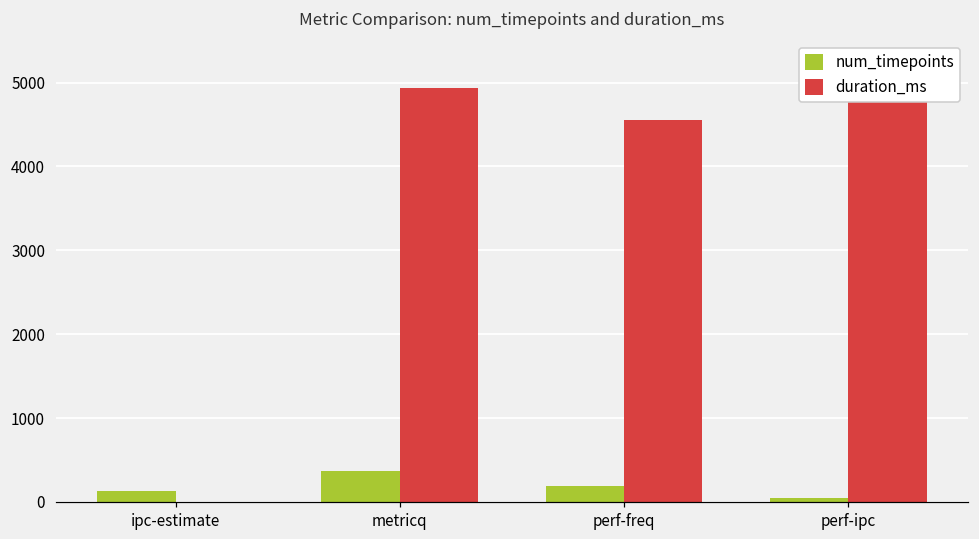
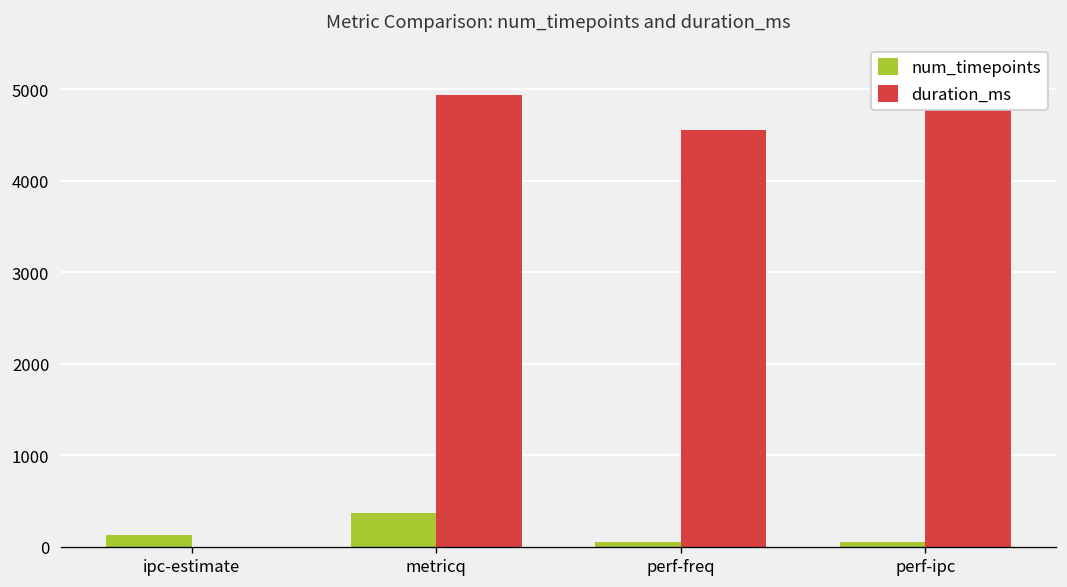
num_timepoints, perf-freq: 200 -> 0
